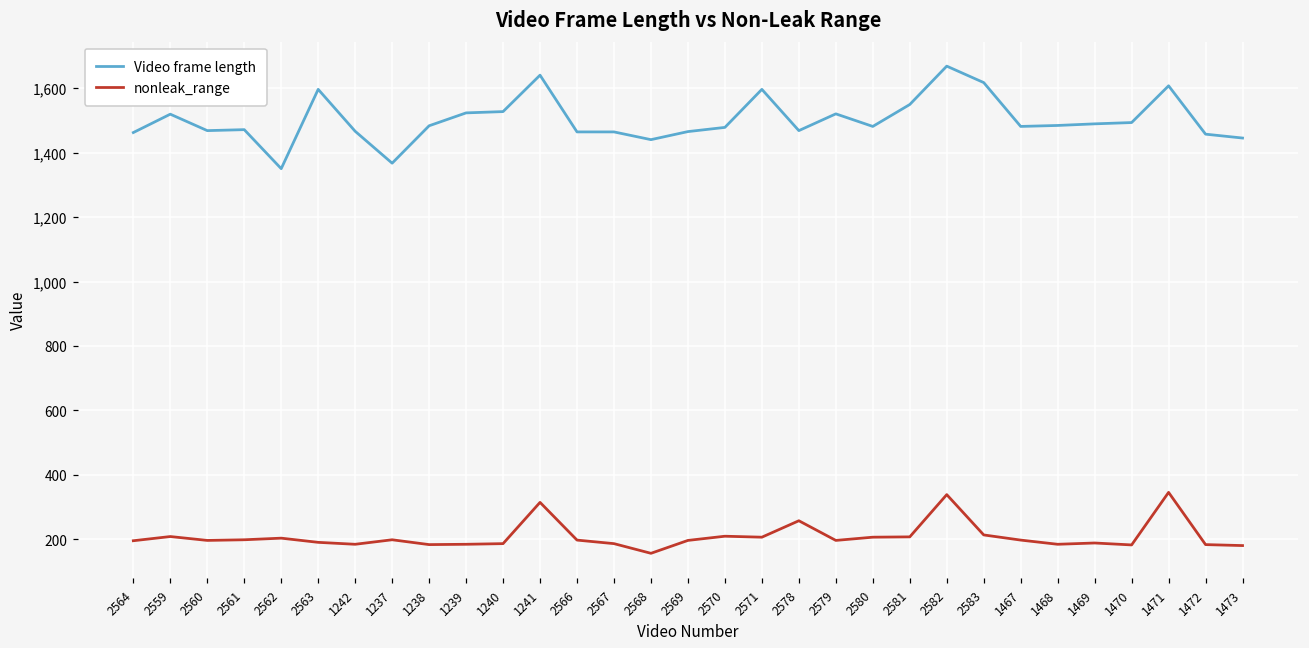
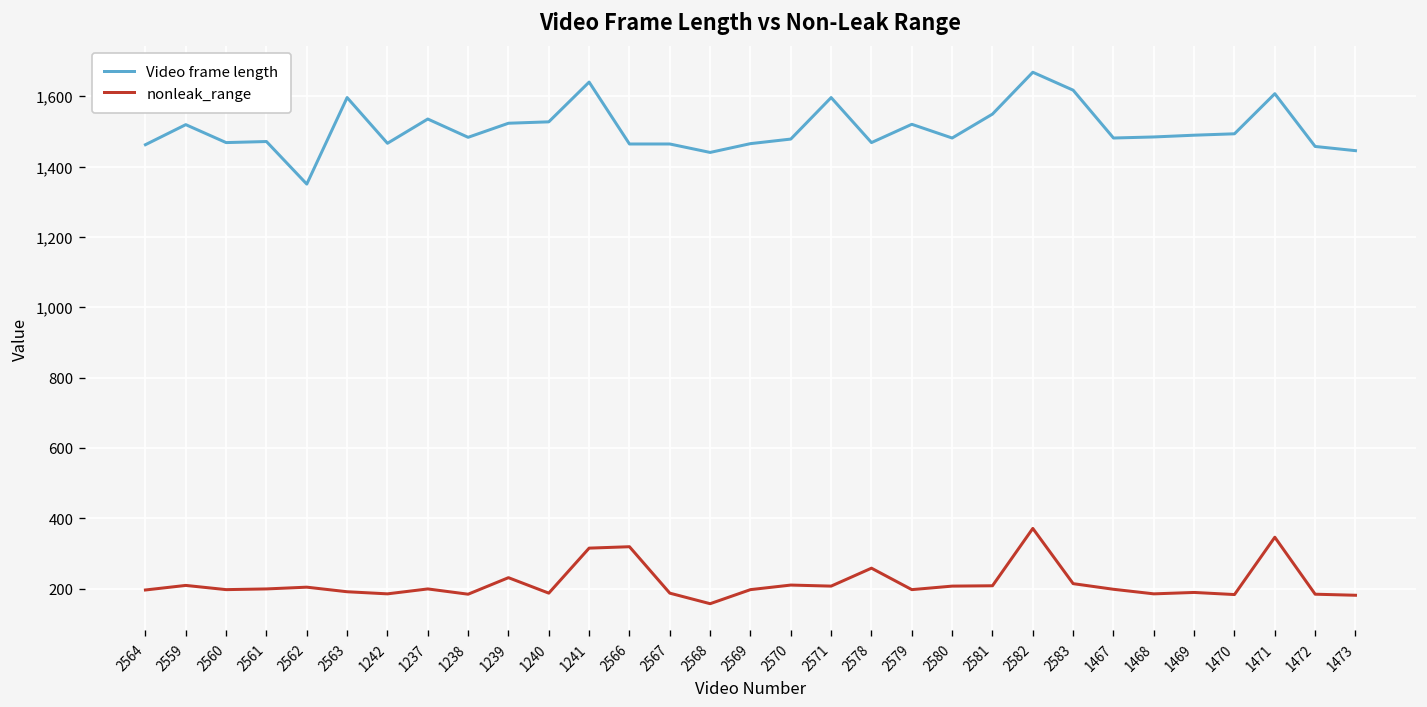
Video frame length, 1237: 1,370 -> 1,540
nonleak_range, 1239: 190 -> 230
nonleak_range, 2566: 200 -> 320
nonleak_range, 2582: 340 -> 370
